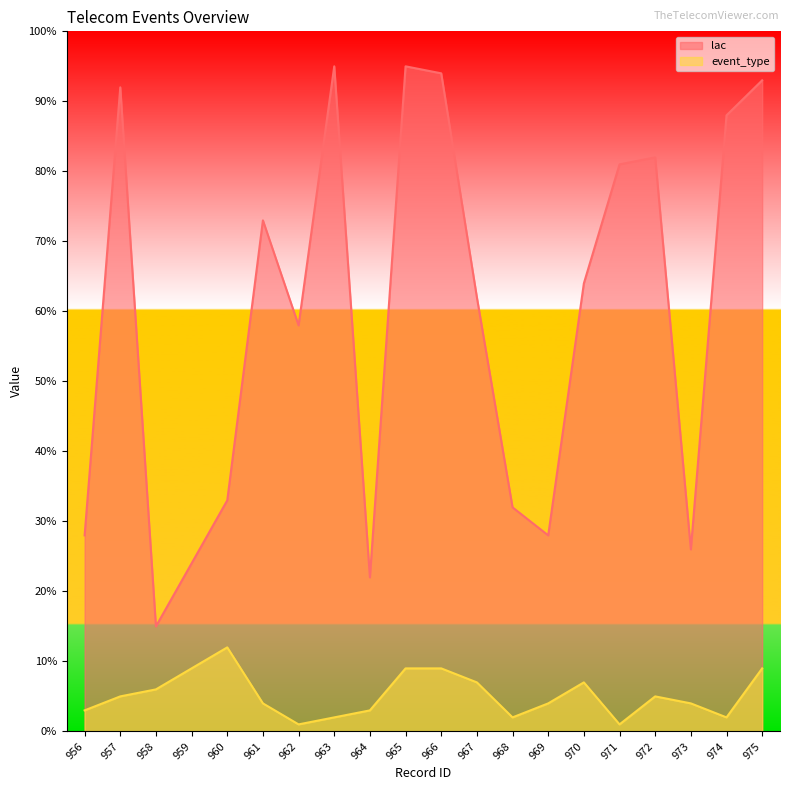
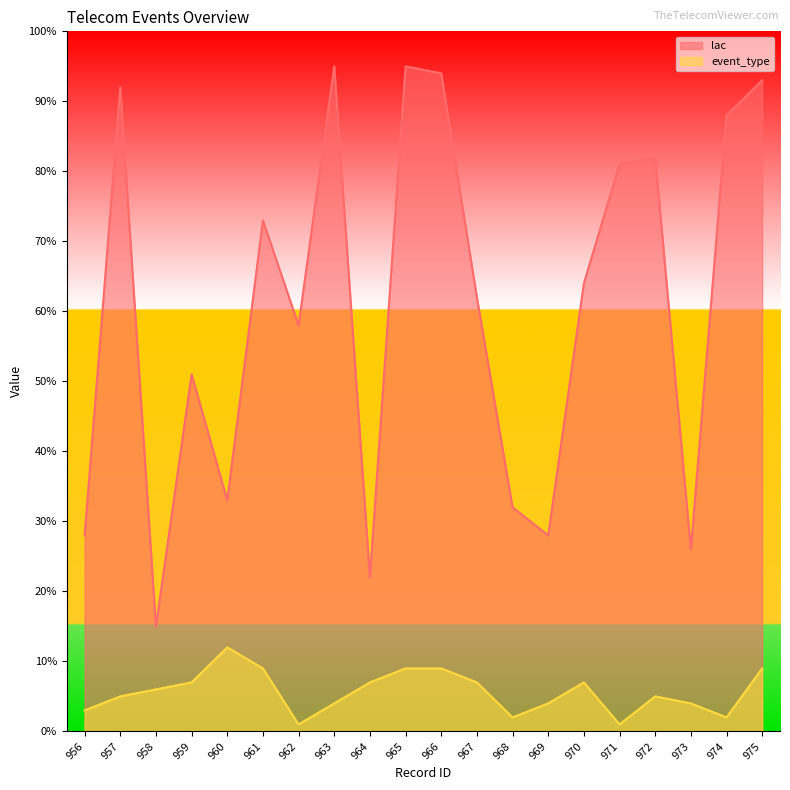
lac, 959: 24% -> 51%
event_type, 959: 9% -> 7%
event_type, 961: 4% -> 9%
event_type, 963: 2% -> 4%
event_type, 964: 3% -> 7%
